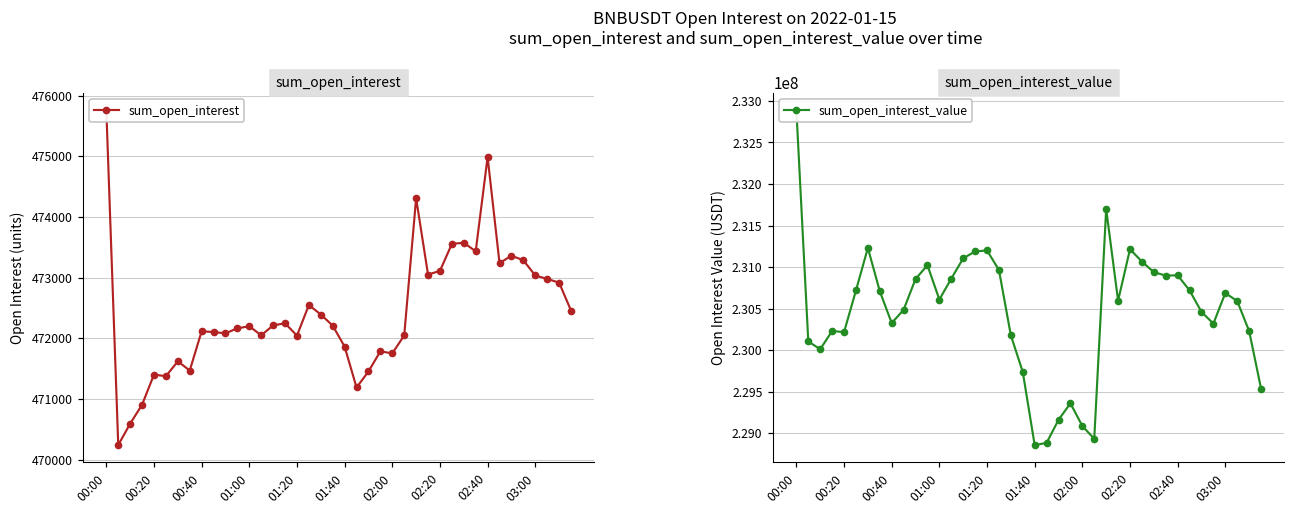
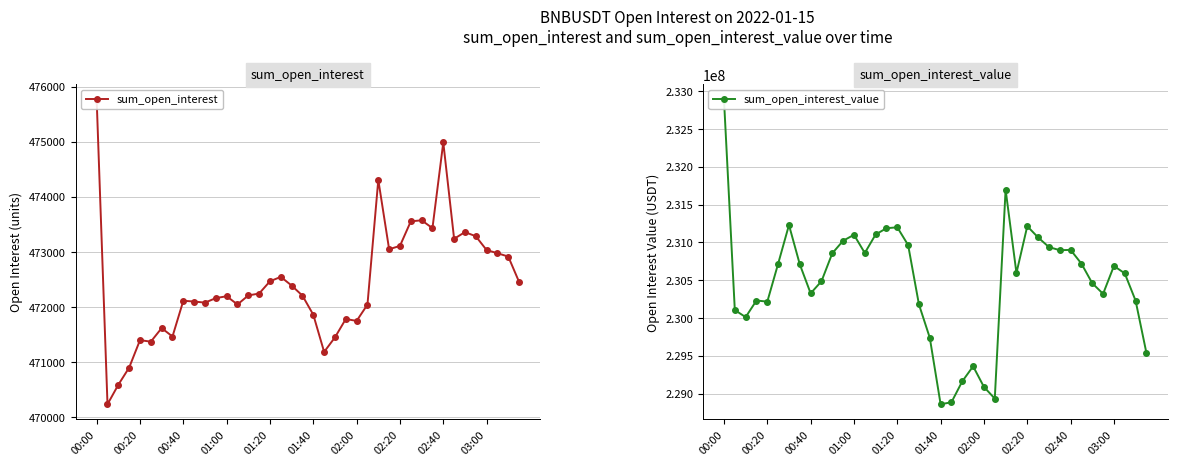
sum_open_interest, 01:20: 472000 -> 472500
sum_open_interest_value, 01:00: 230600000 -> 231100000
